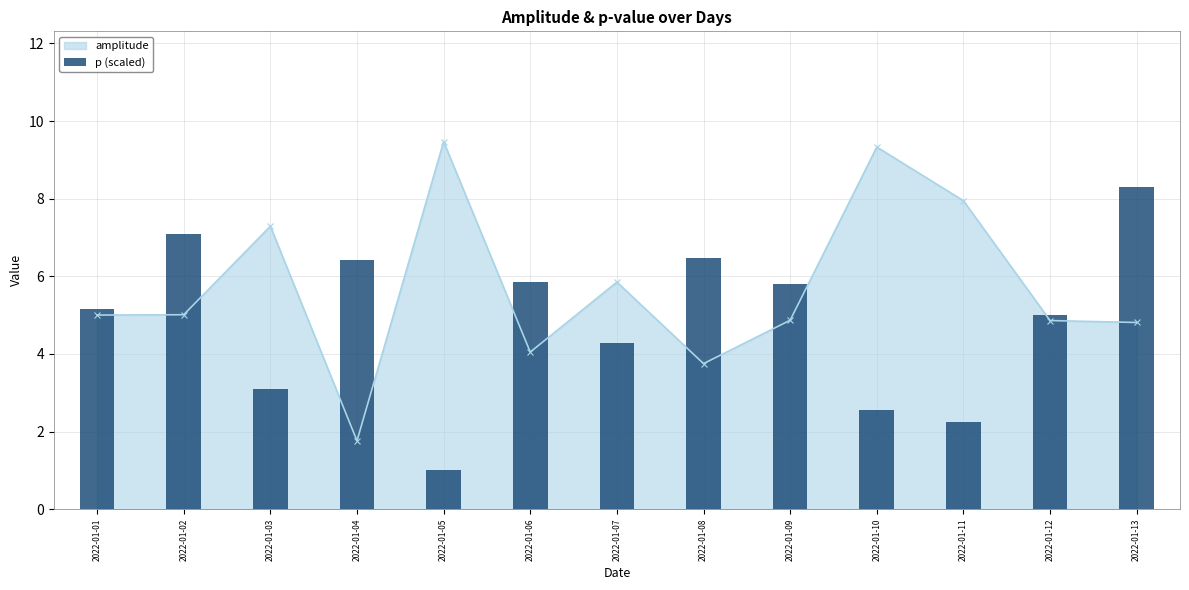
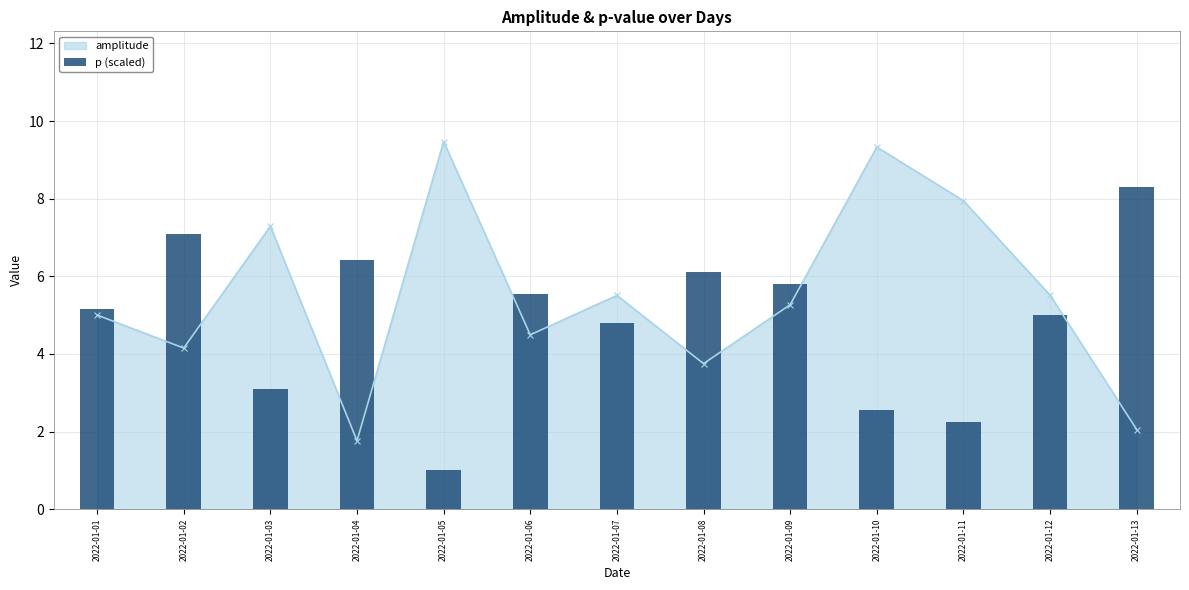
amplitude, 2022-01-02: 5.0 -> 4.2
p (scaled), 2022-01-06: 5.9 -> 5.5
amplitude, 2022-01-06: 4.0 -> 4.5
amplitude, 2022-01-07: 5.9 -> 5.5
p (scaled), 2022-01-07: 4.3 -> 4.8
p (scaled), 2022-01-08: 6.5 -> 6.1
amplitude, 2022-01-09: 4.9 -> 5.3
amplitude, 2022-01-12: 4.9 -> 5.5
amplitude, 2022-01-13: 4.8 -> 2.1
